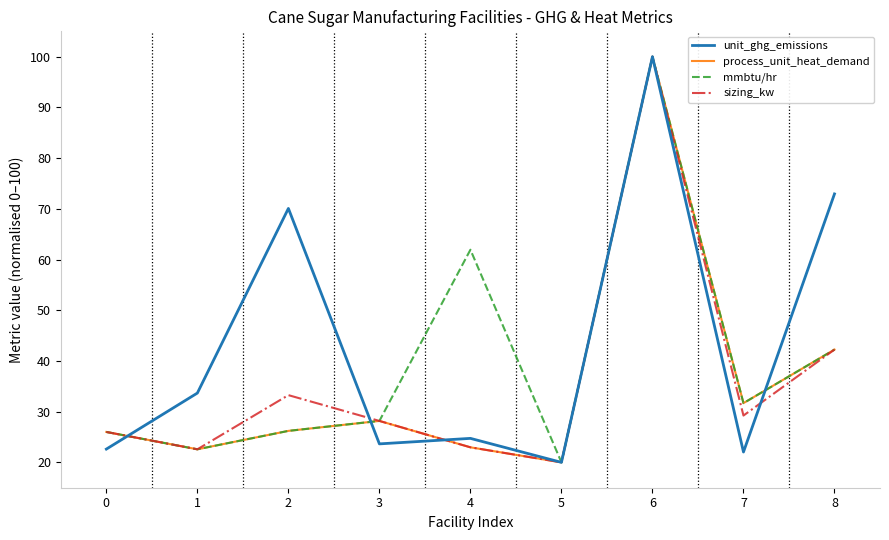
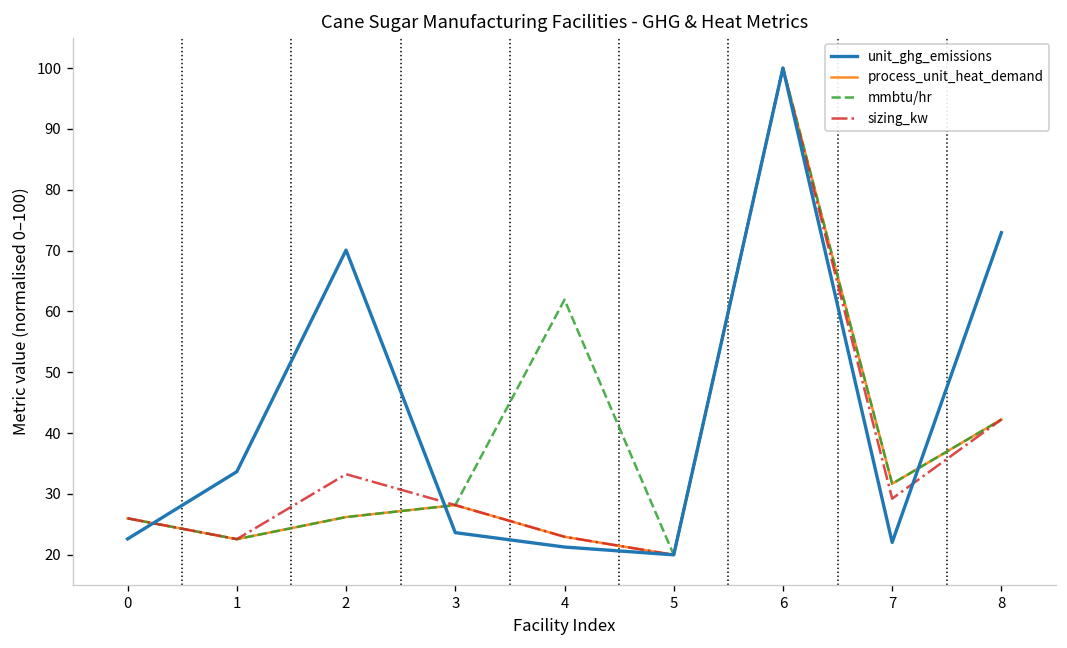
unit_ghg_emissions, 4: 25 -> 21
